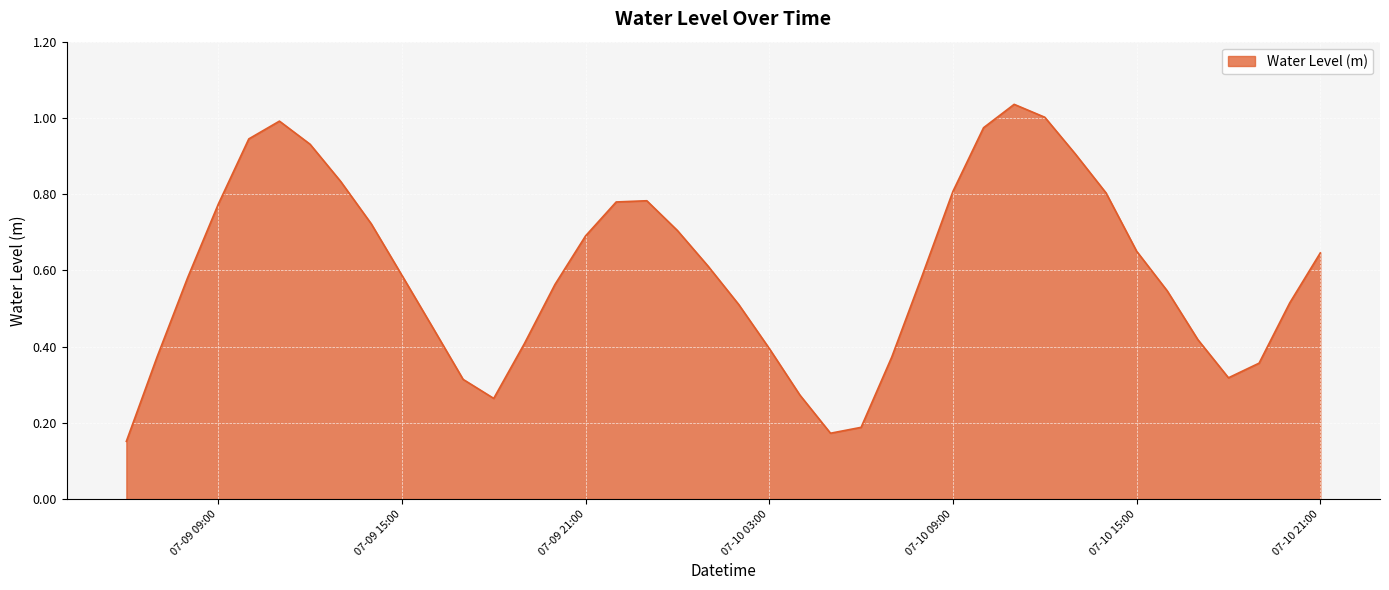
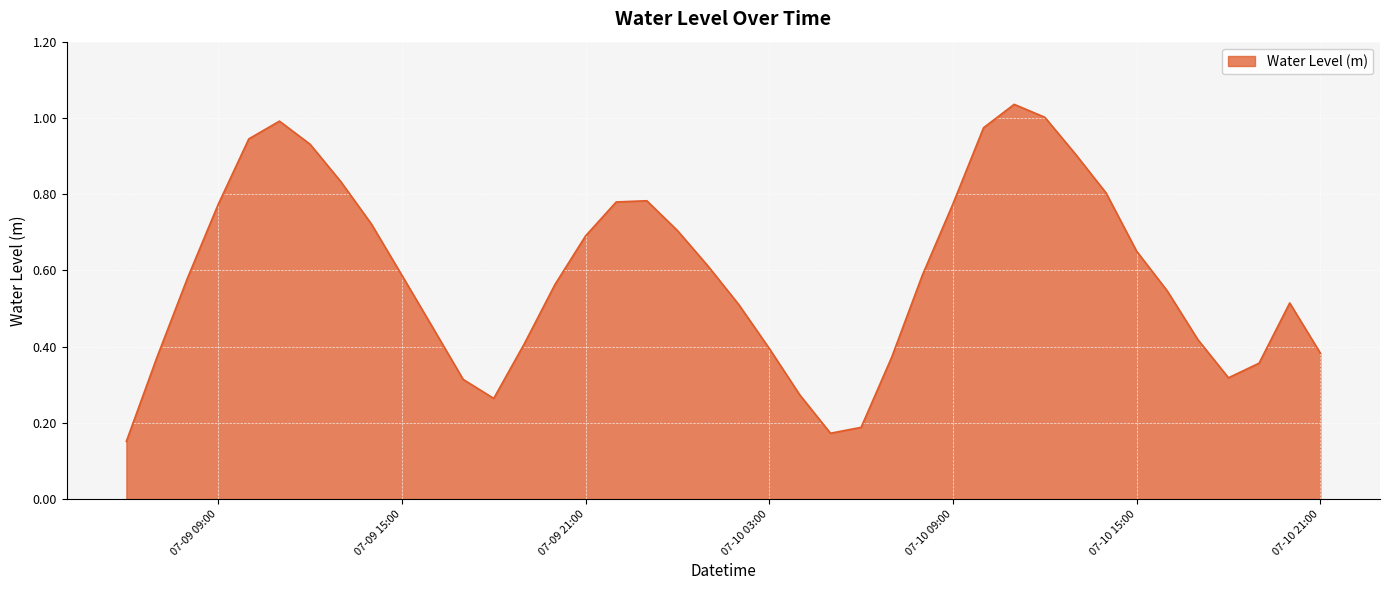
07-10 09:00: 0.81 -> 0.77
07-10 21:00: 0.65 -> 0.38
